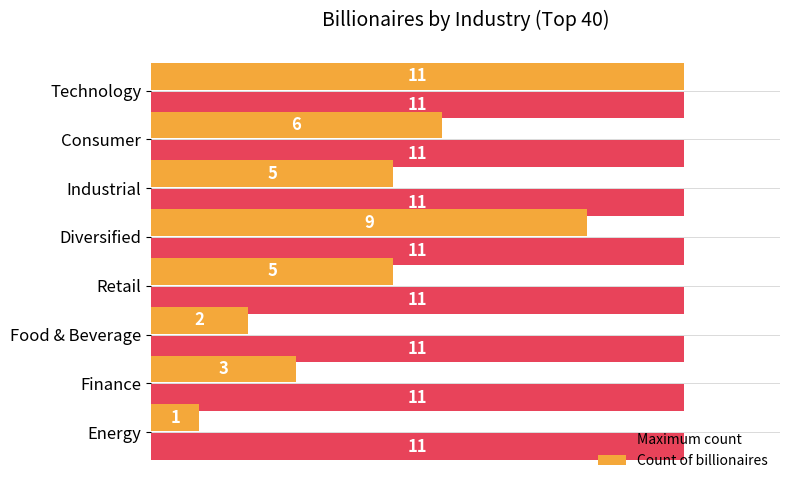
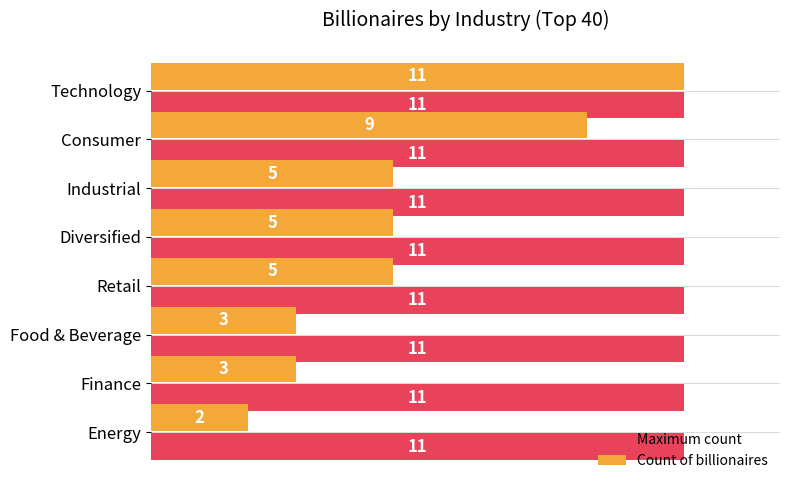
Count of billionaires, Consumer: 6 -> 9
Count of billionaires, Diversified: 9 -> 5
Count of billionaires, Food & Beverage: 2 -> 3
Count of billionaires, Energy: 1 -> 2
